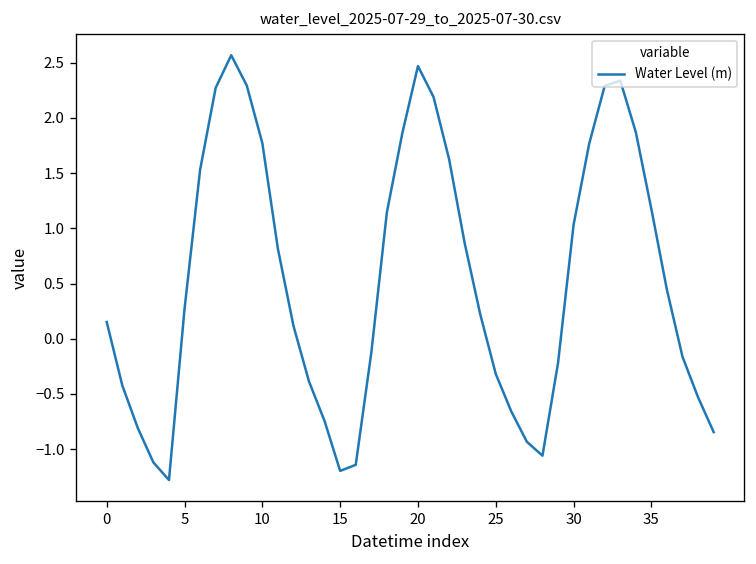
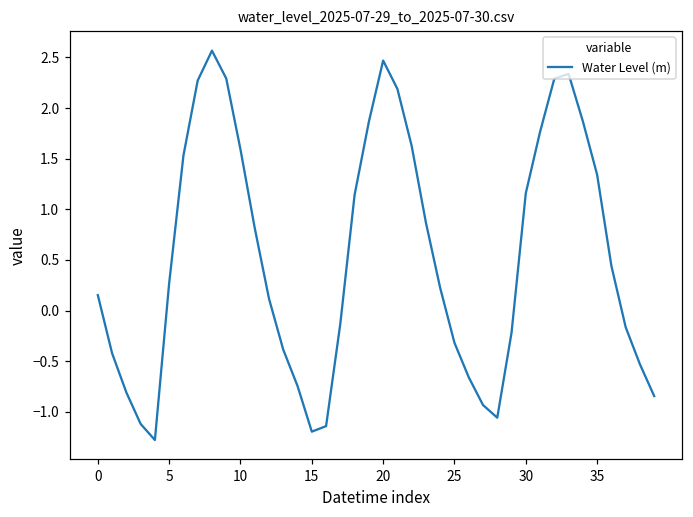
10: 1.8 -> 1.6
30: 1.0 -> 1.2
35: 1.2 -> 1.3
